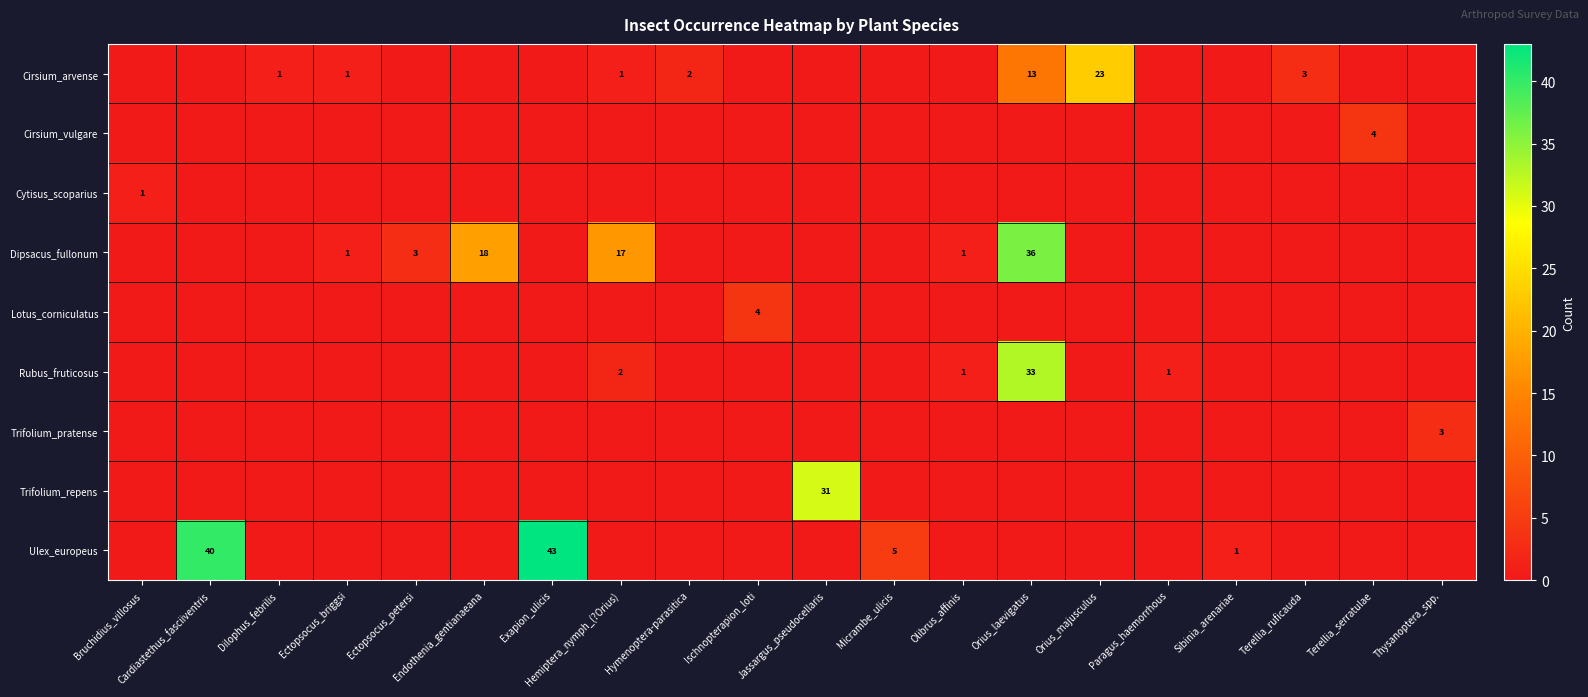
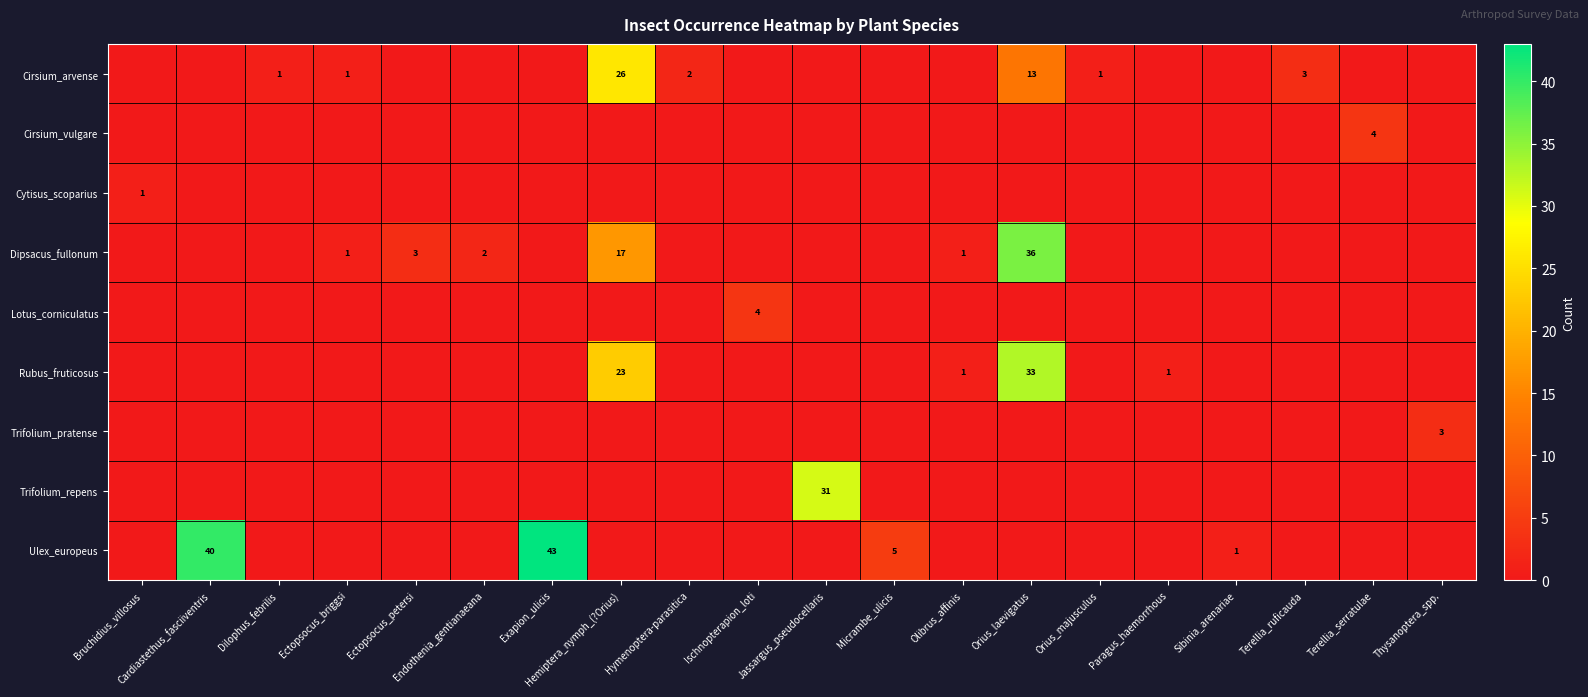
Cirsium_arvense, Hemiptera_nymph_(?Orius): 1 -> 26
Cirsium_arvense, Orius_majusculus: 23 -> 1
Dipsacus_fullonum, Endothenia_gentianaeana: 18 -> 2
Rubus_fruticosus, Hemiptera_nymph_(?Orius): 2 -> 23
